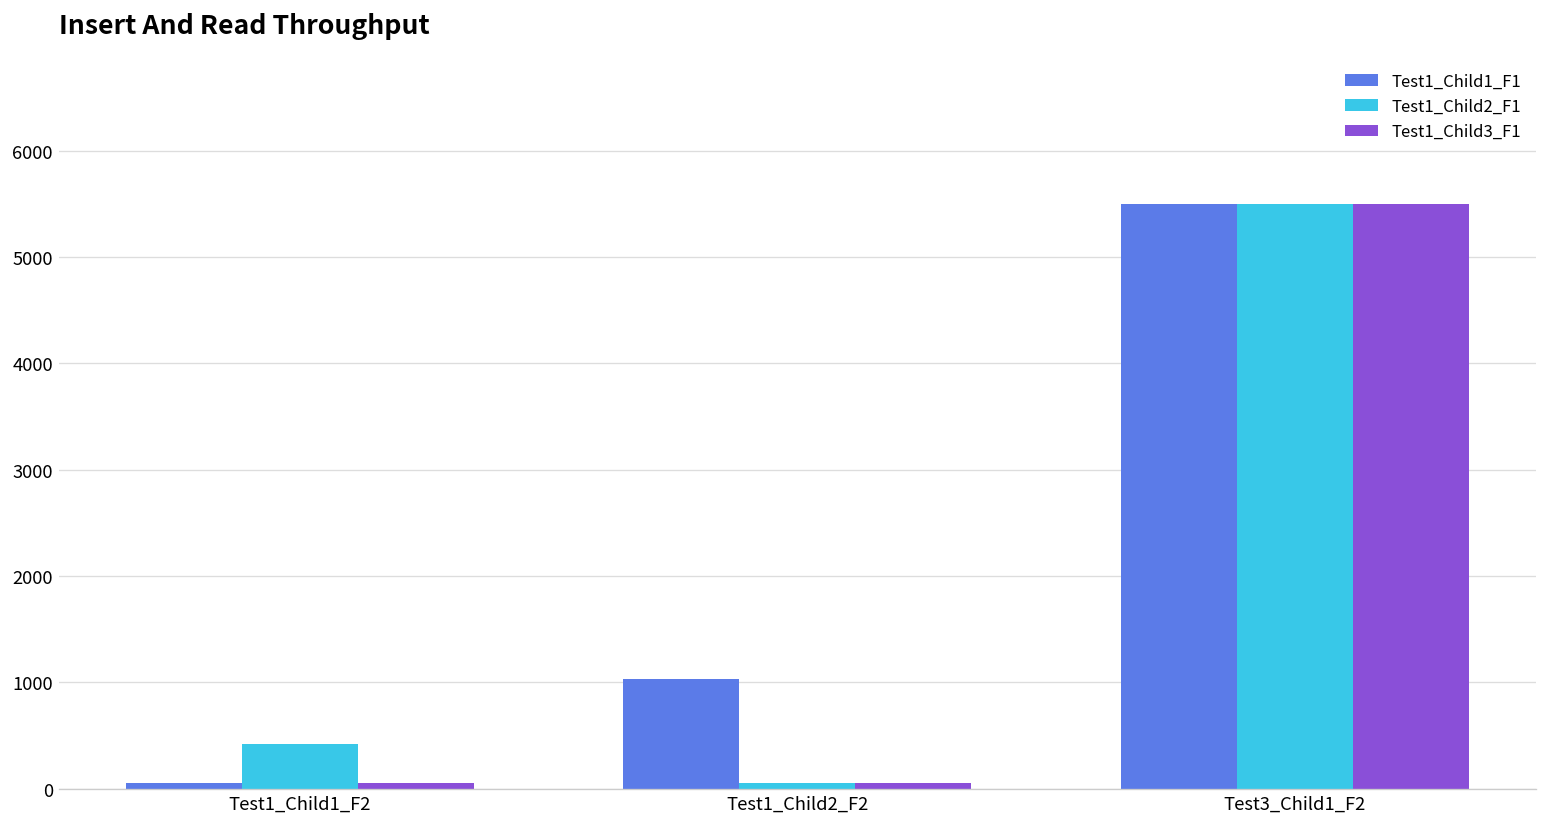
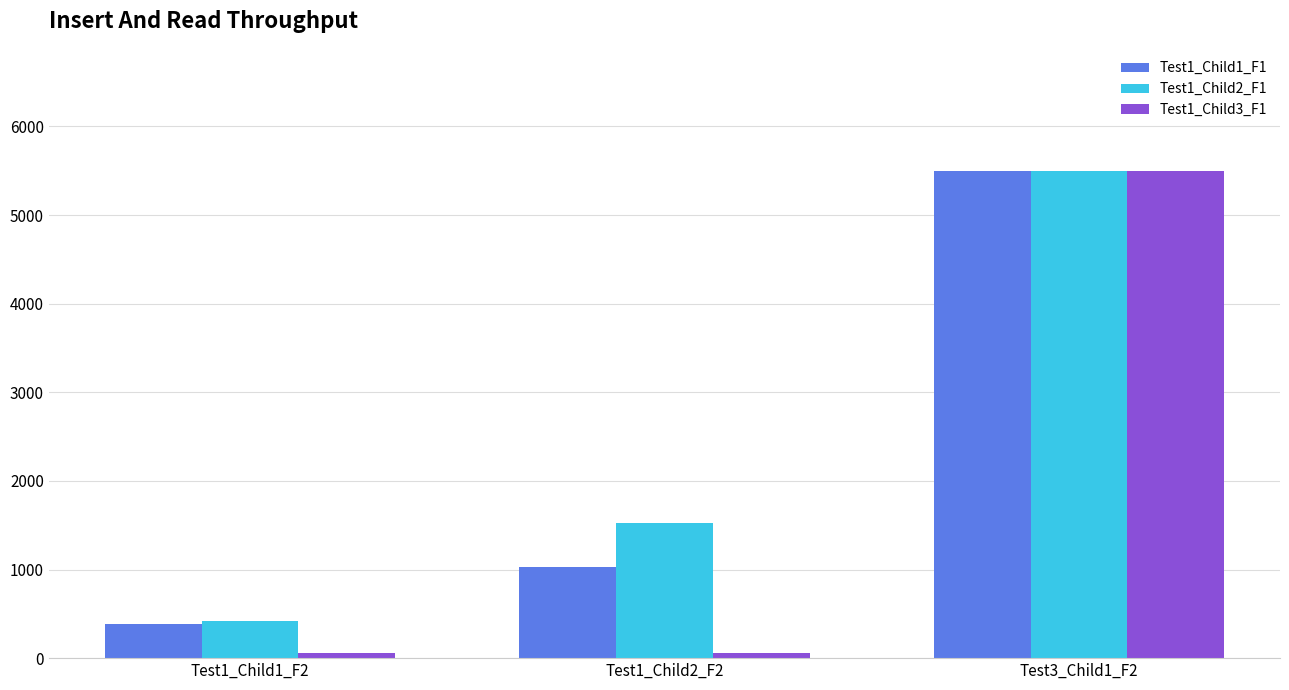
Test1_Child1_F1, Test1_Child1_F2: 100 -> 400
Test1_Child2_F1, Test1_Child2_F2: 100 -> 1500
